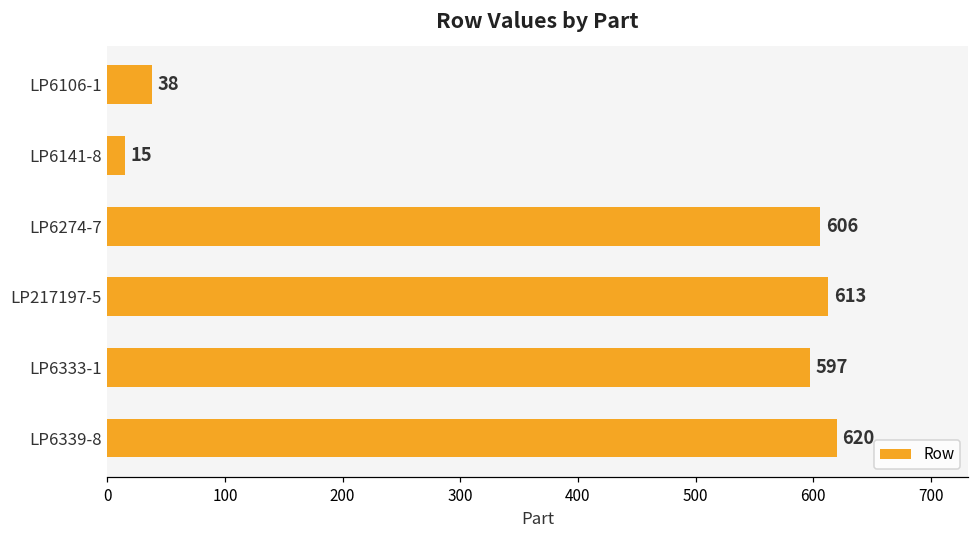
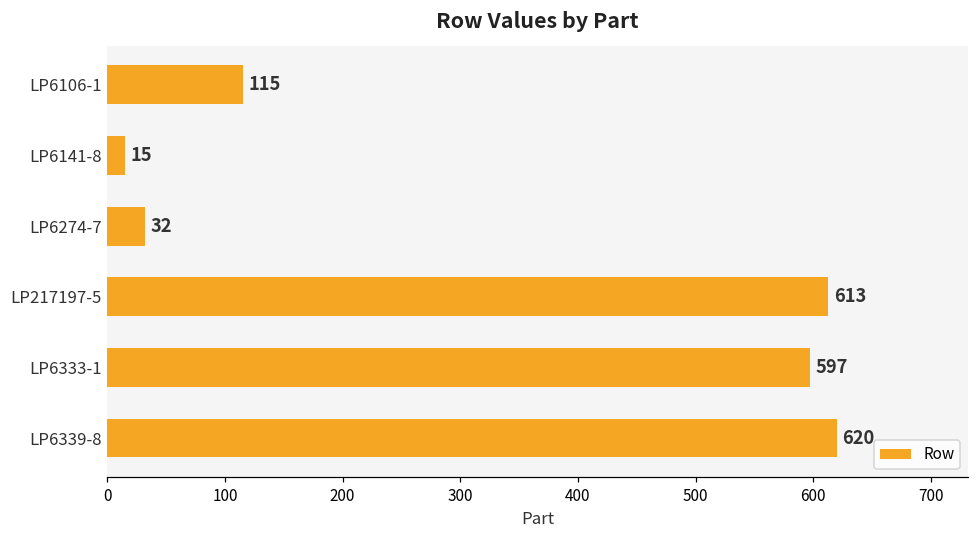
LP6106-1: 38 -> 115
LP6274-7: 606 -> 32
